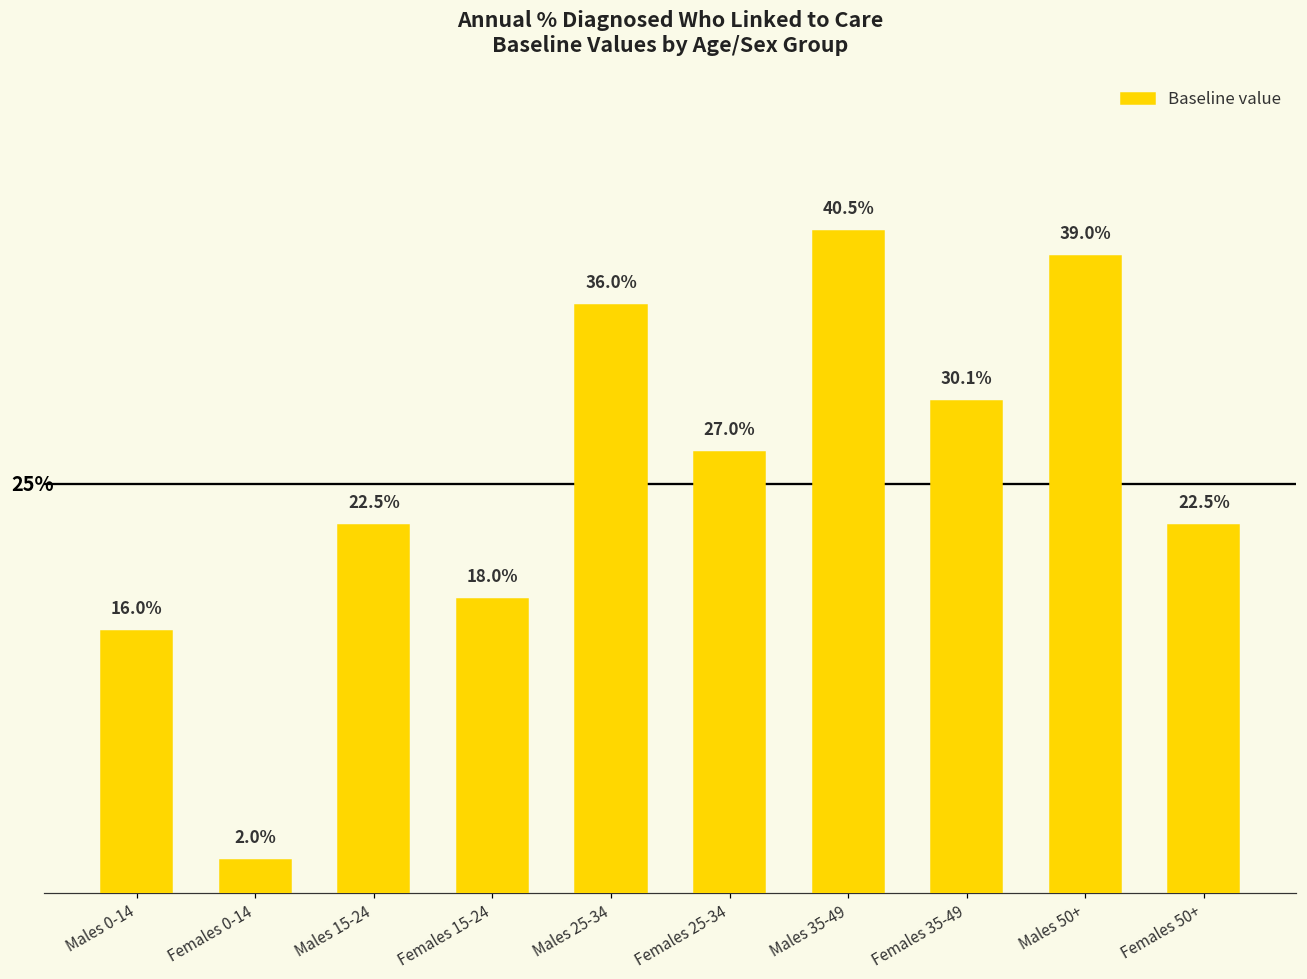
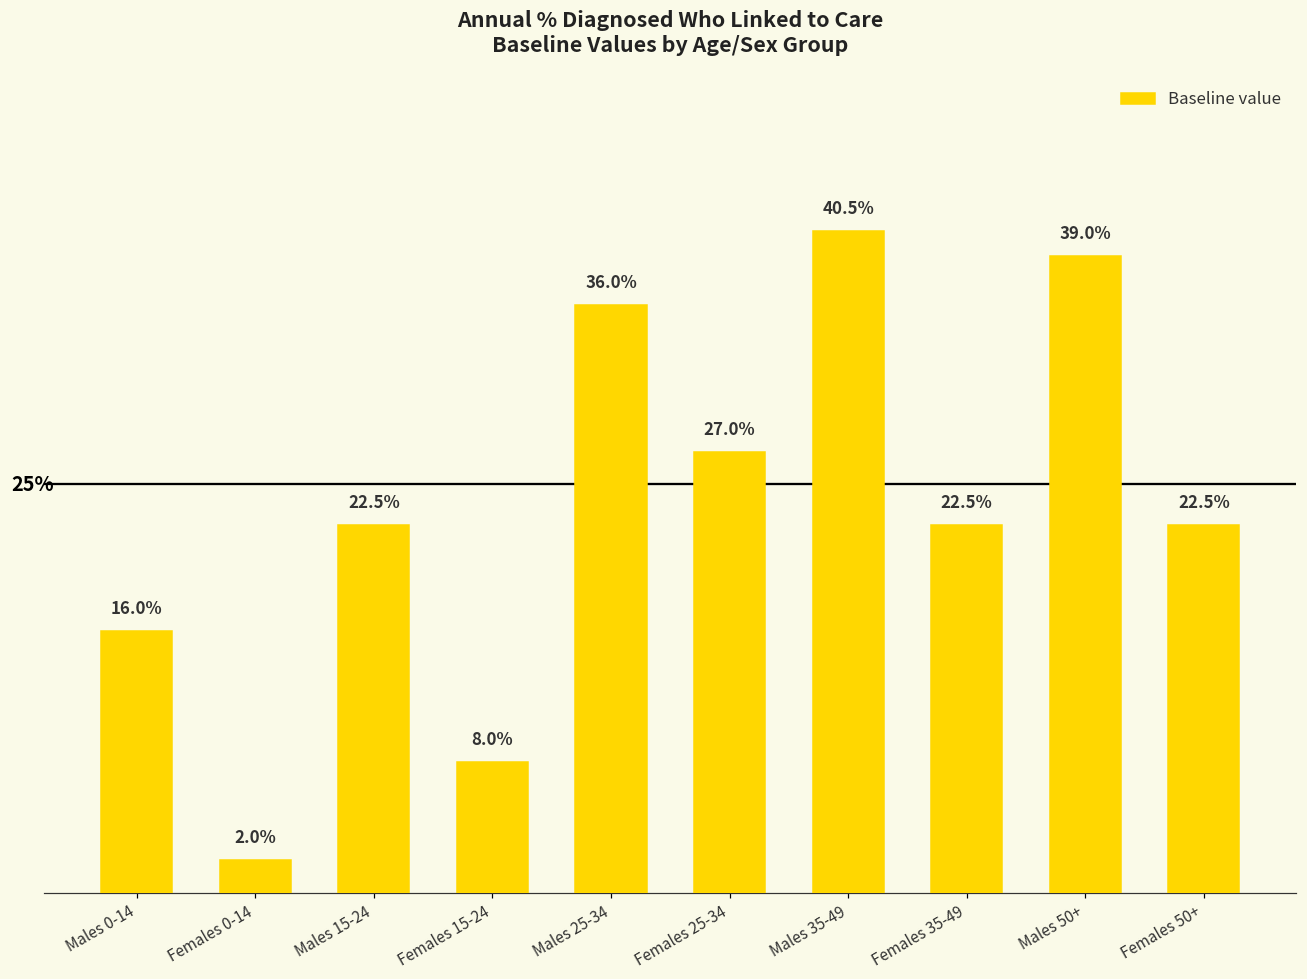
Females 15-24: 18.0% -> 8.0%
Females 35-49: 30.1% -> 22.5%
